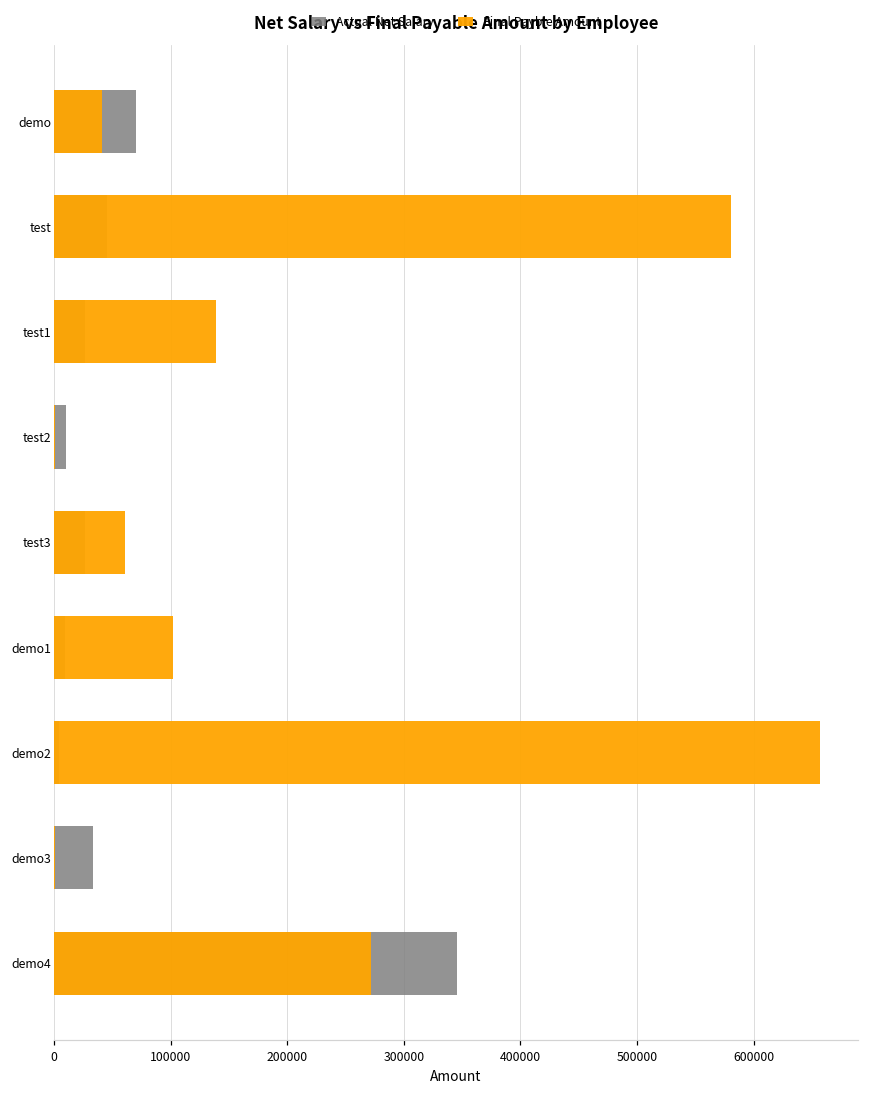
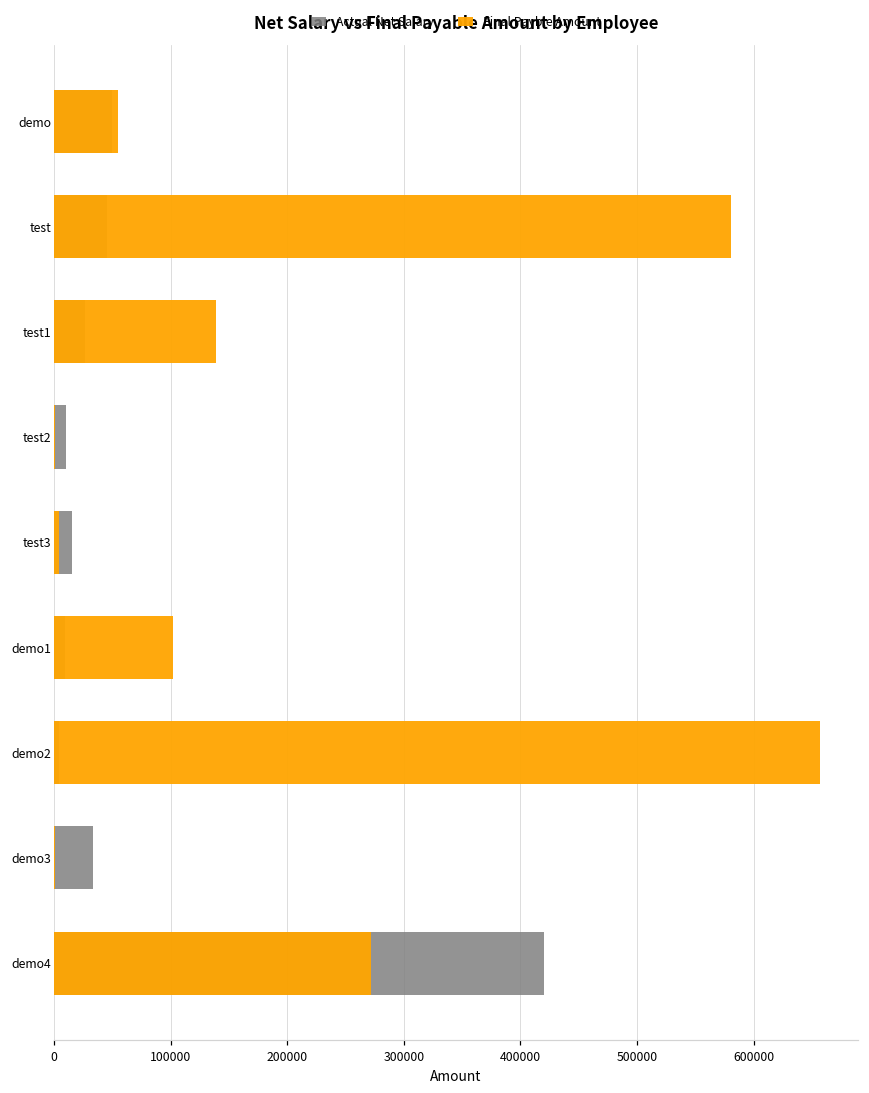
Actual Net Salary, demo: 70000 -> 50000
Final Payble Amount, demo: 41000 -> 55000
Actual Net Salary, test3: 26000 -> 15000
Final Payble Amount, test3: 61000 -> 5000
Actual Net Salary, demo4: 346000 -> 420000
